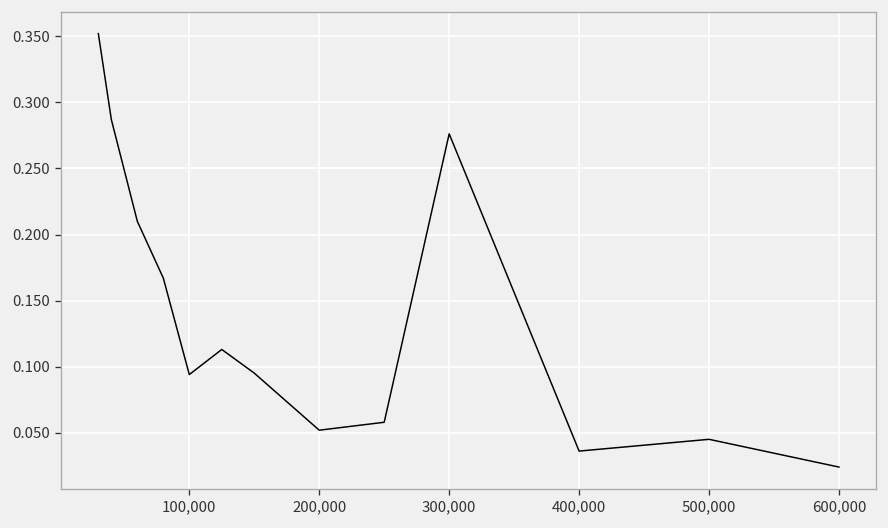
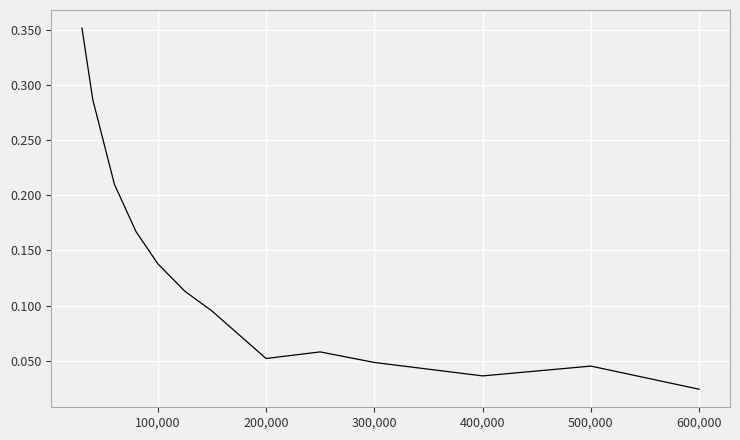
100,000: 0.094 -> 0.138
300,000: 0.276 -> 0.048
